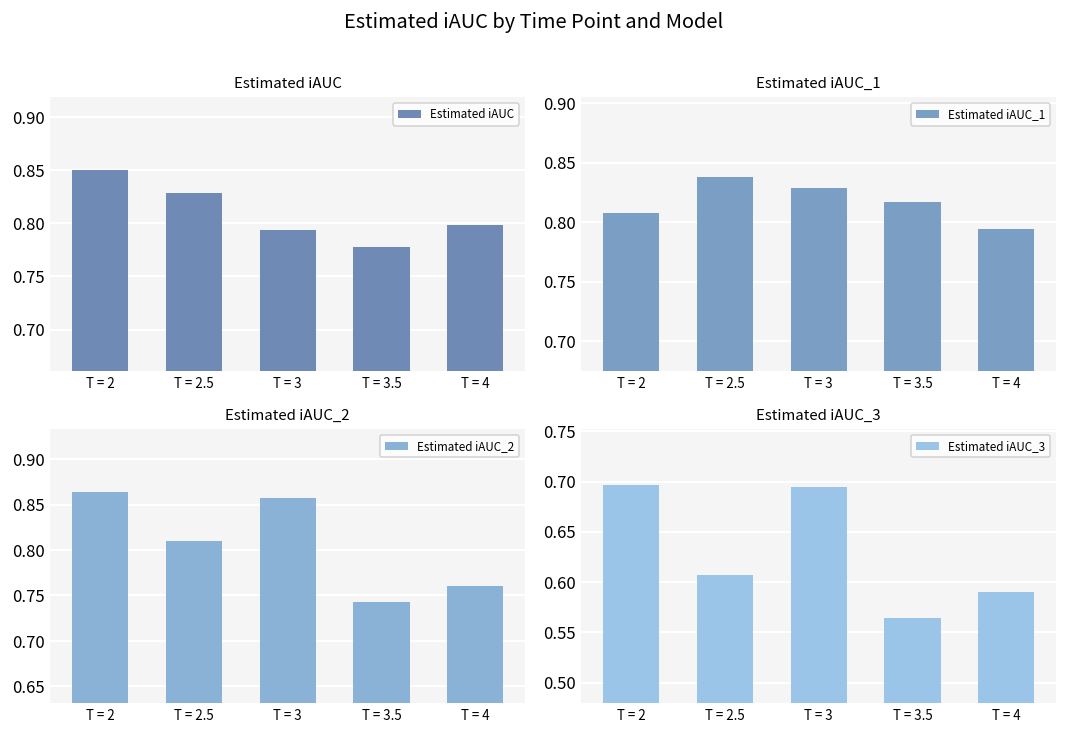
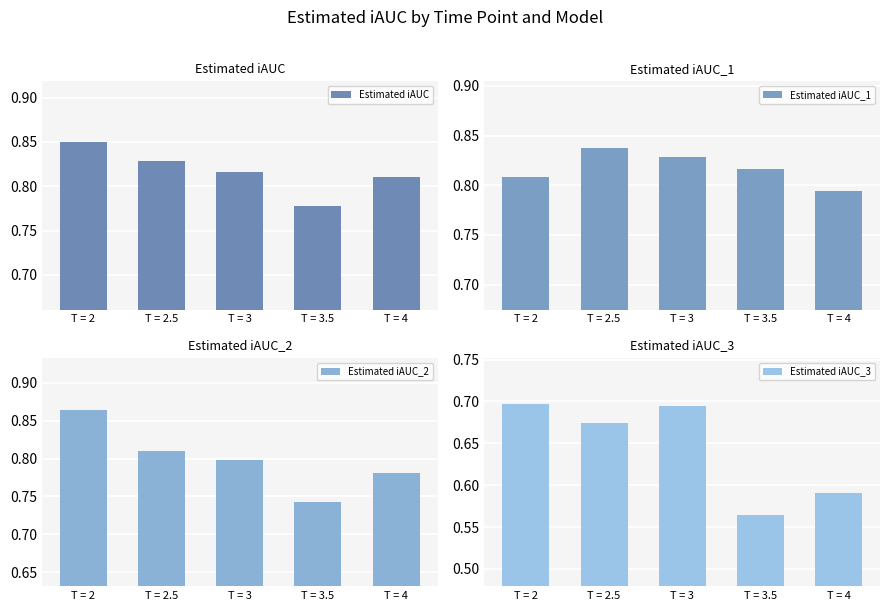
Estimated iAUC, T = 3: 0.79 -> 0.82
Estimated iAUC, T = 4: 0.80 -> 0.81
Estimated iAUC_2, T = 3: 0.86 -> 0.80
Estimated iAUC_2, T = 4: 0.76 -> 0.78
Estimated iAUC_3, T = 2.5: 0.61 -> 0.67
